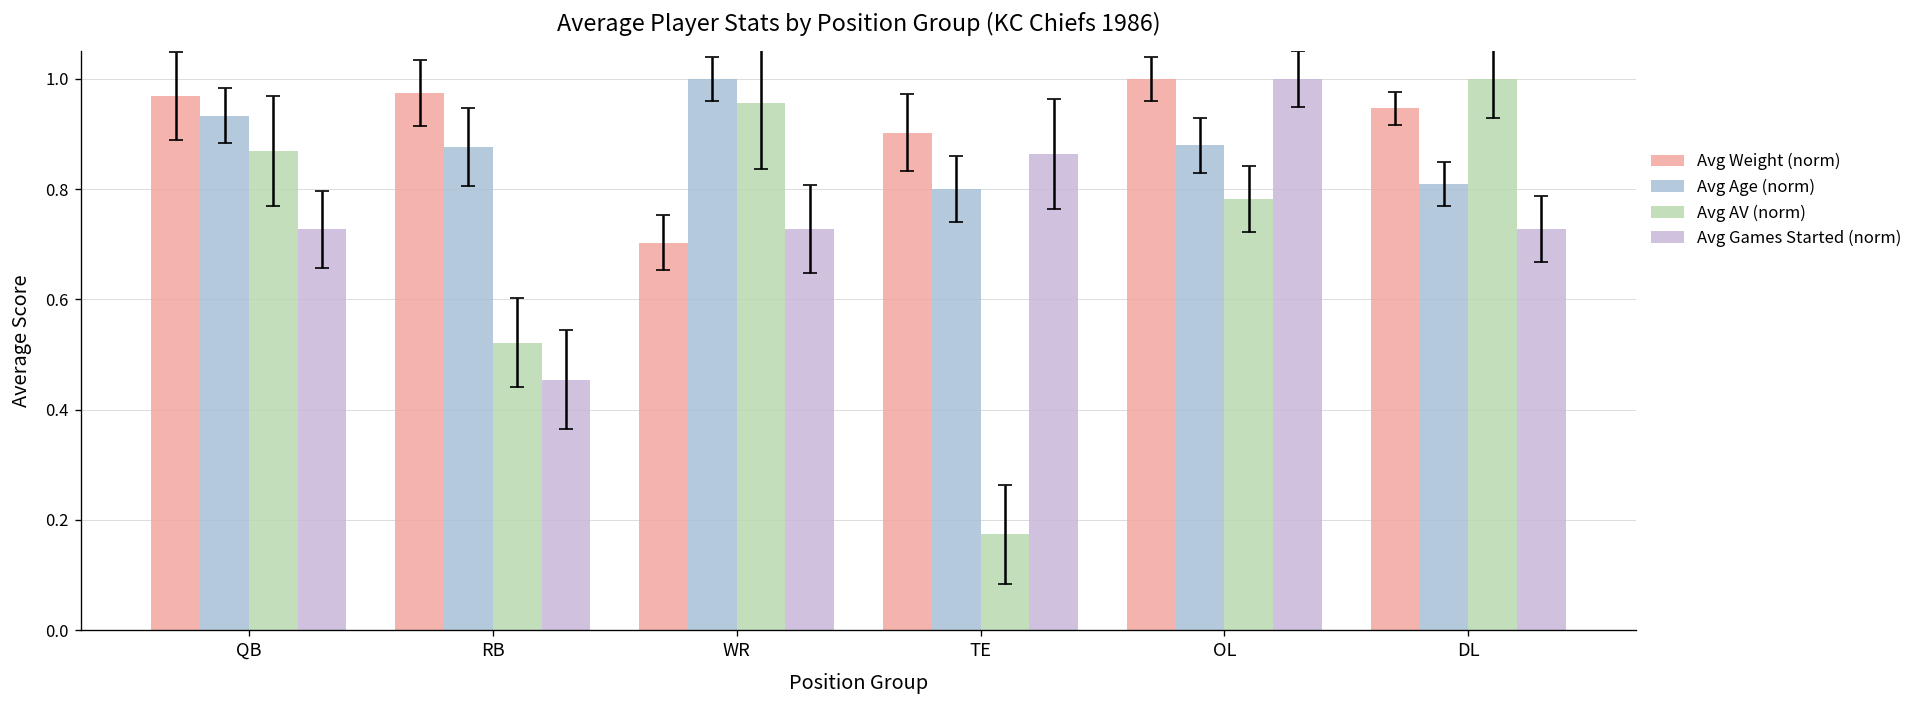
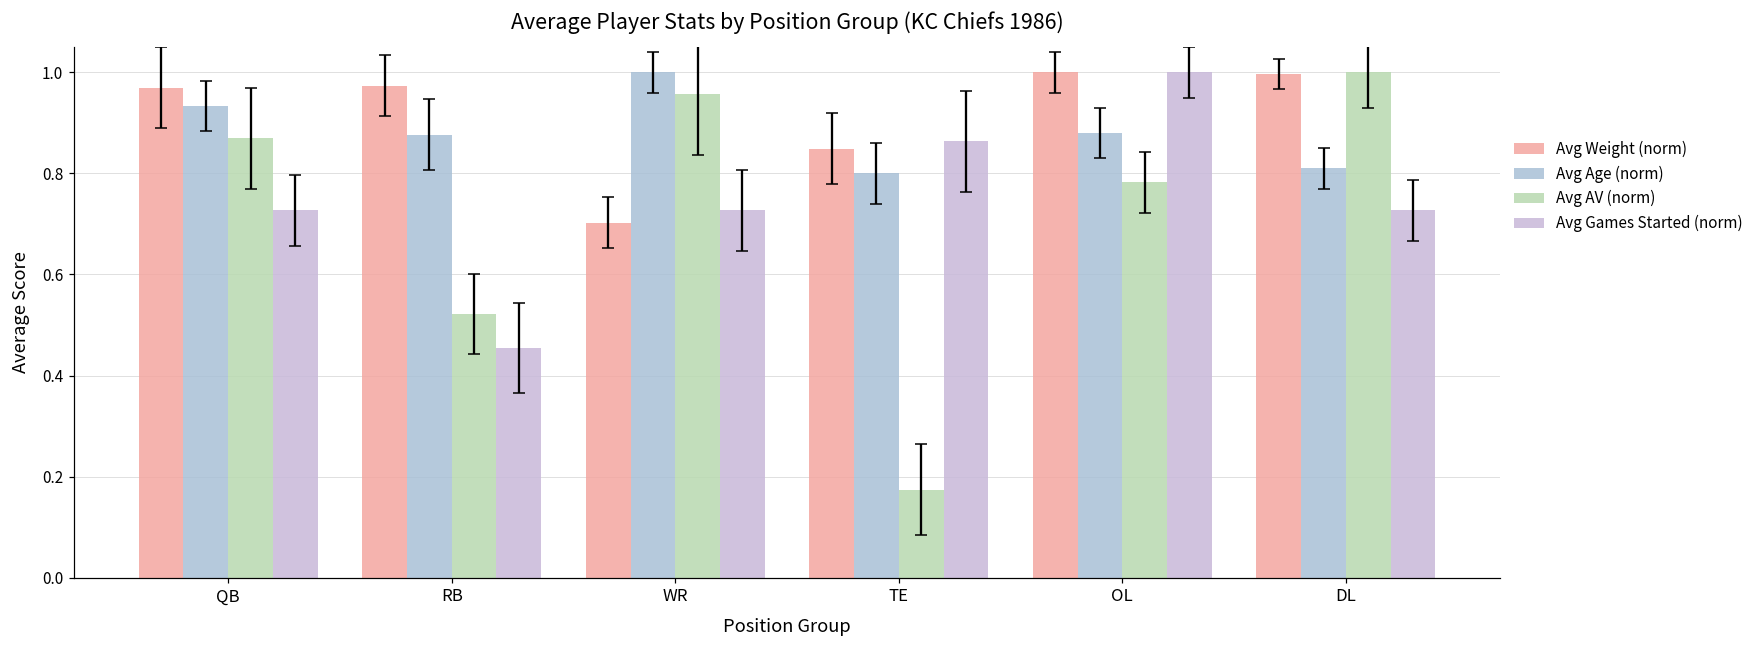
Avg Weight (norm), TE: 0.90 -> 0.85
Avg Weight (norm), DL: 0.95 -> 1.00
